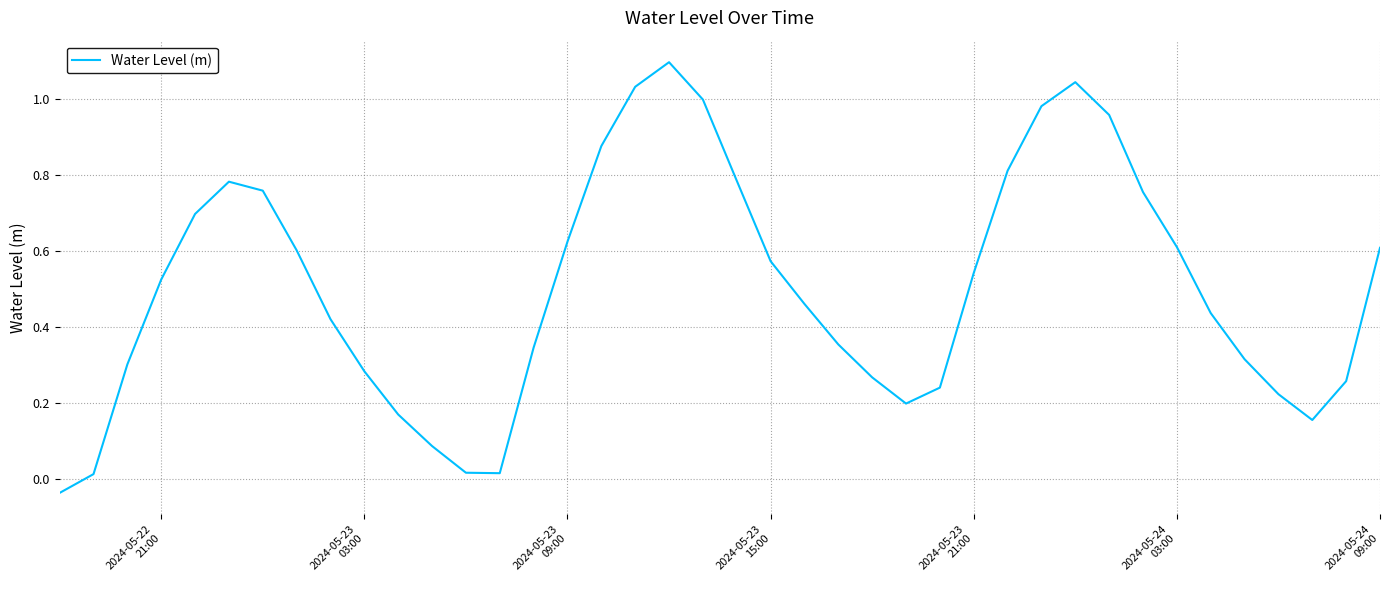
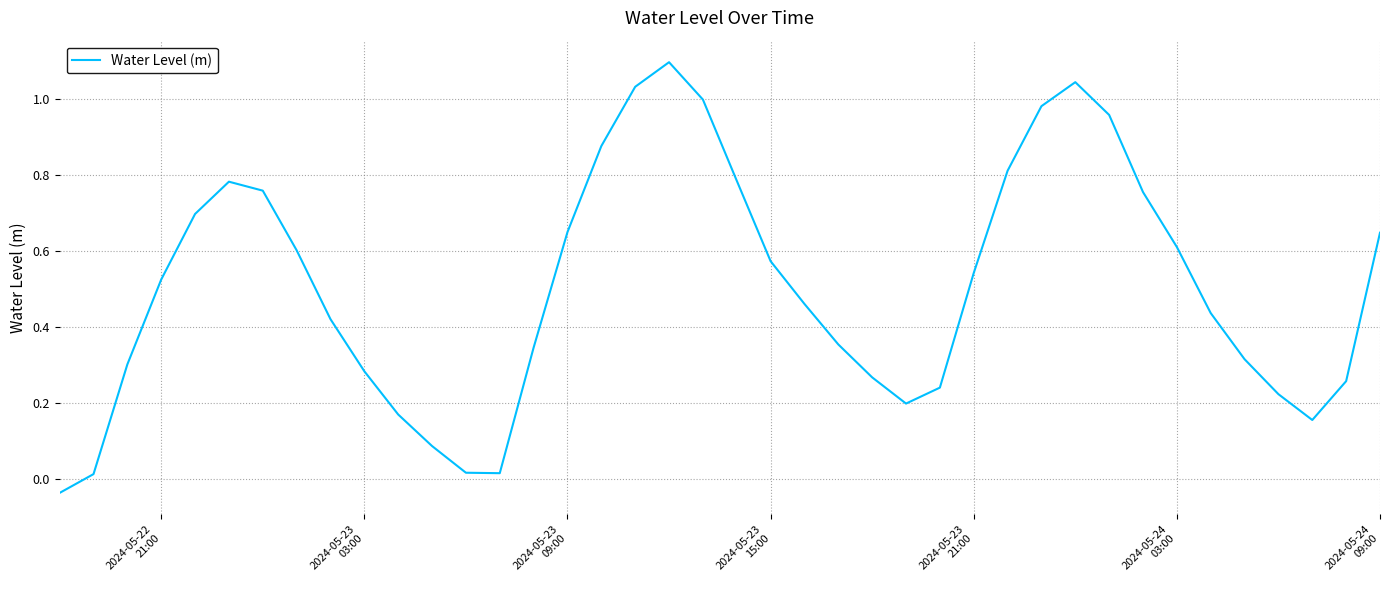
2024-05-23 09:00: 0.62 -> 0.65
2024-05-24 09:00: 0.61 -> 0.65
